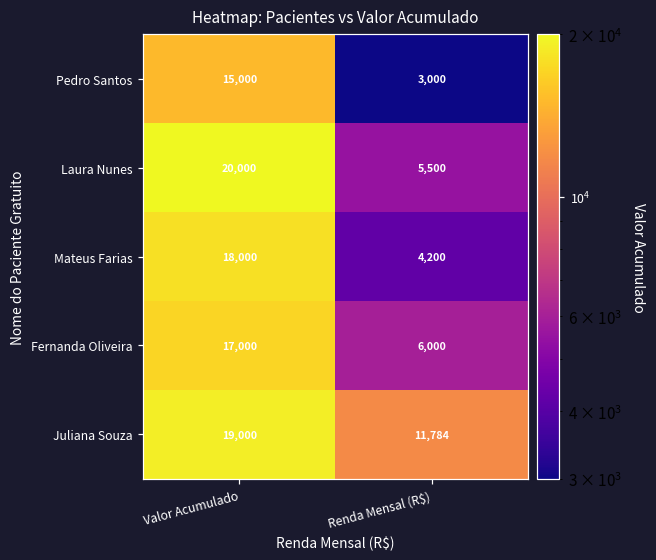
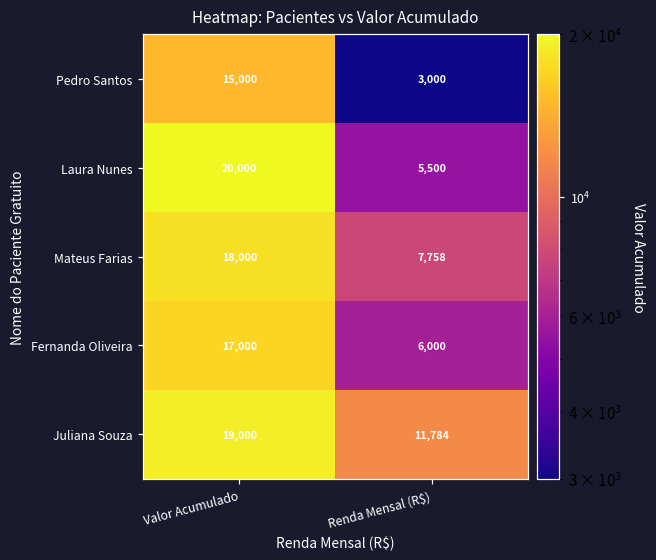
Mateus Farias, Renda Mensal (R$): 4,200 -> 7,758
